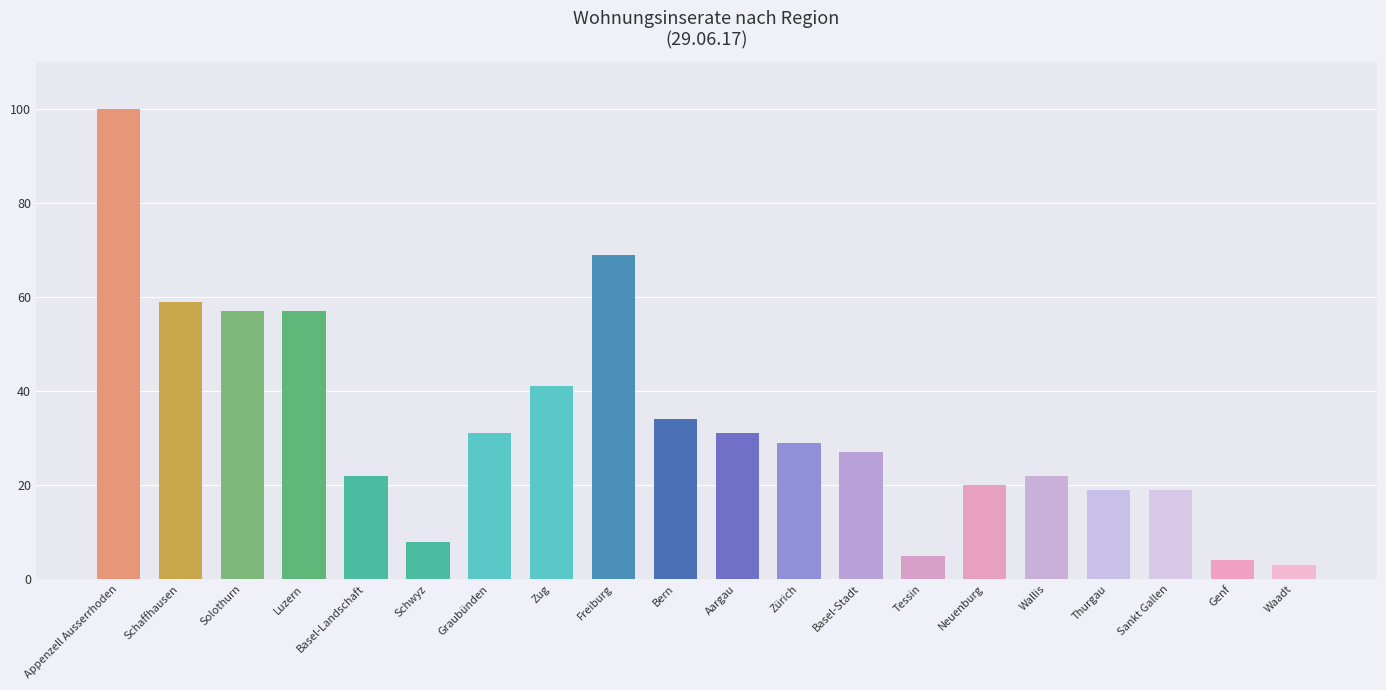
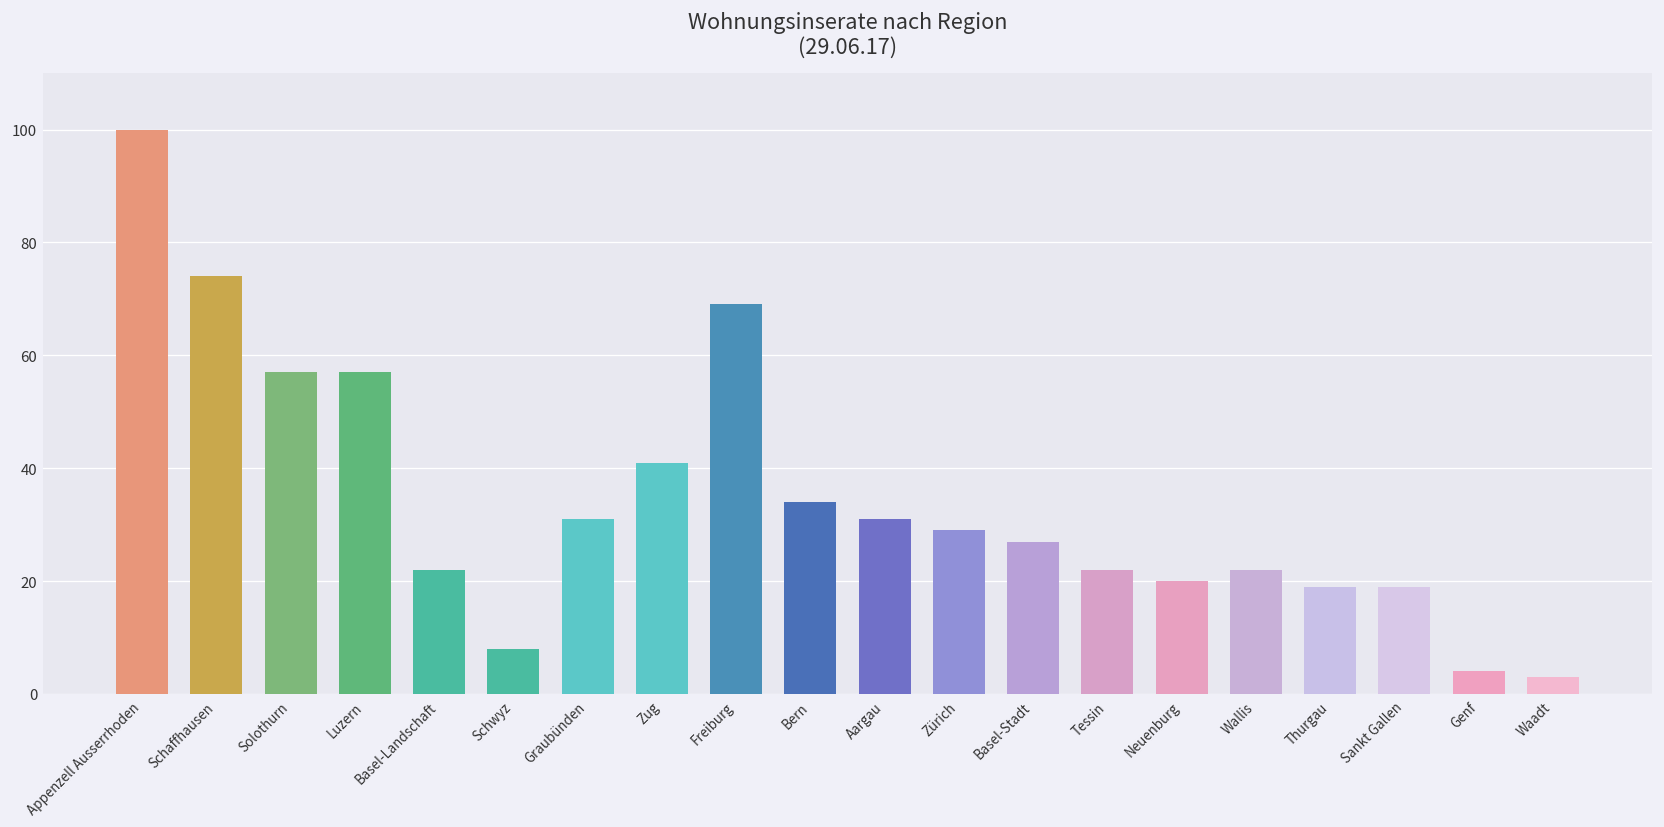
Schaffhausen: 59 -> 74
Tessin: 5 -> 22
